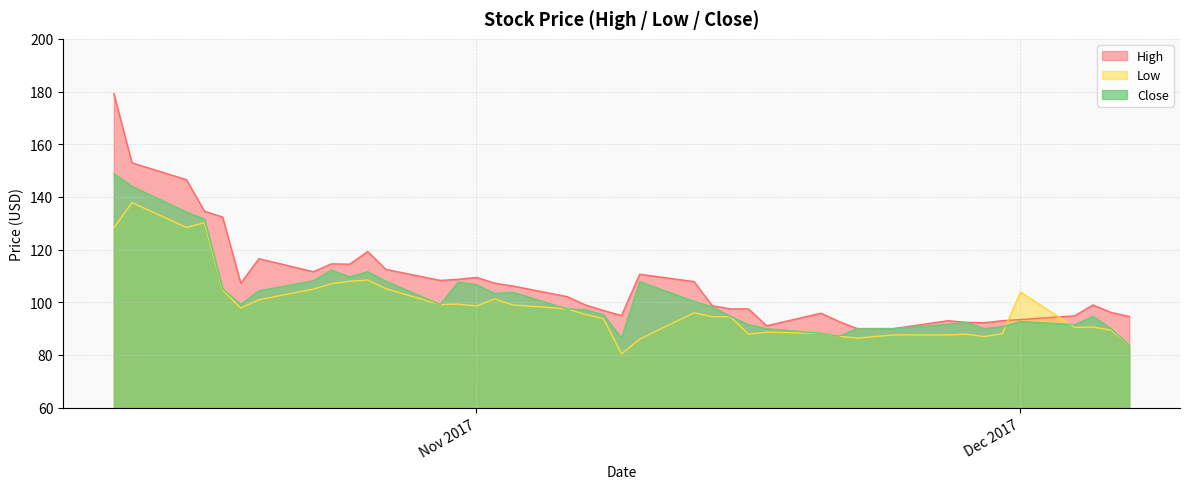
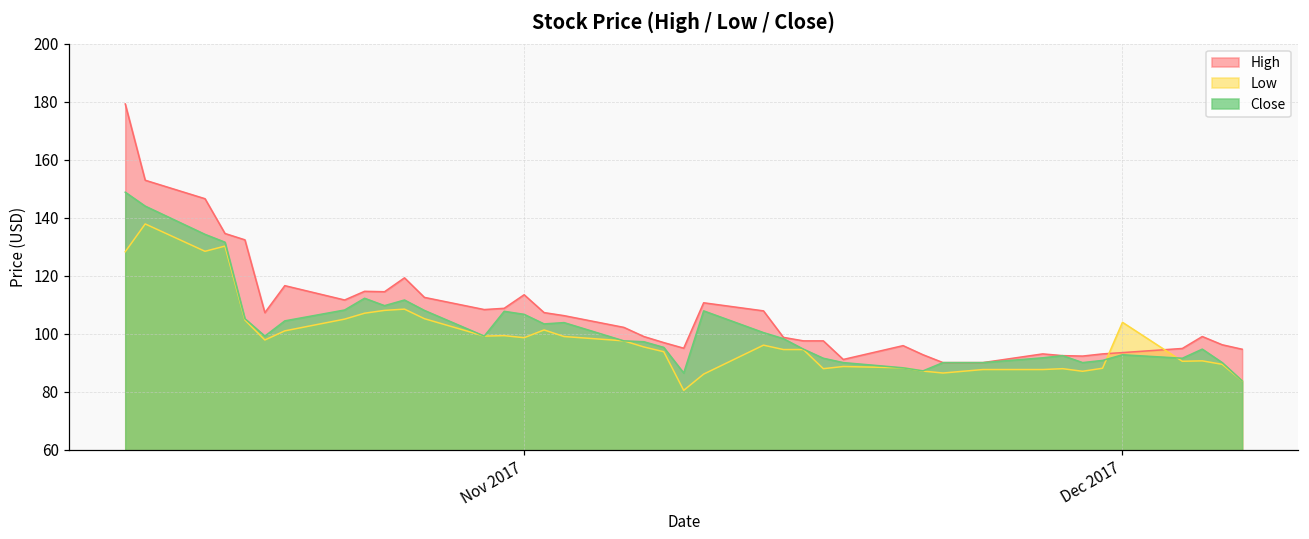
High, Nov 2017: 109 -> 113
